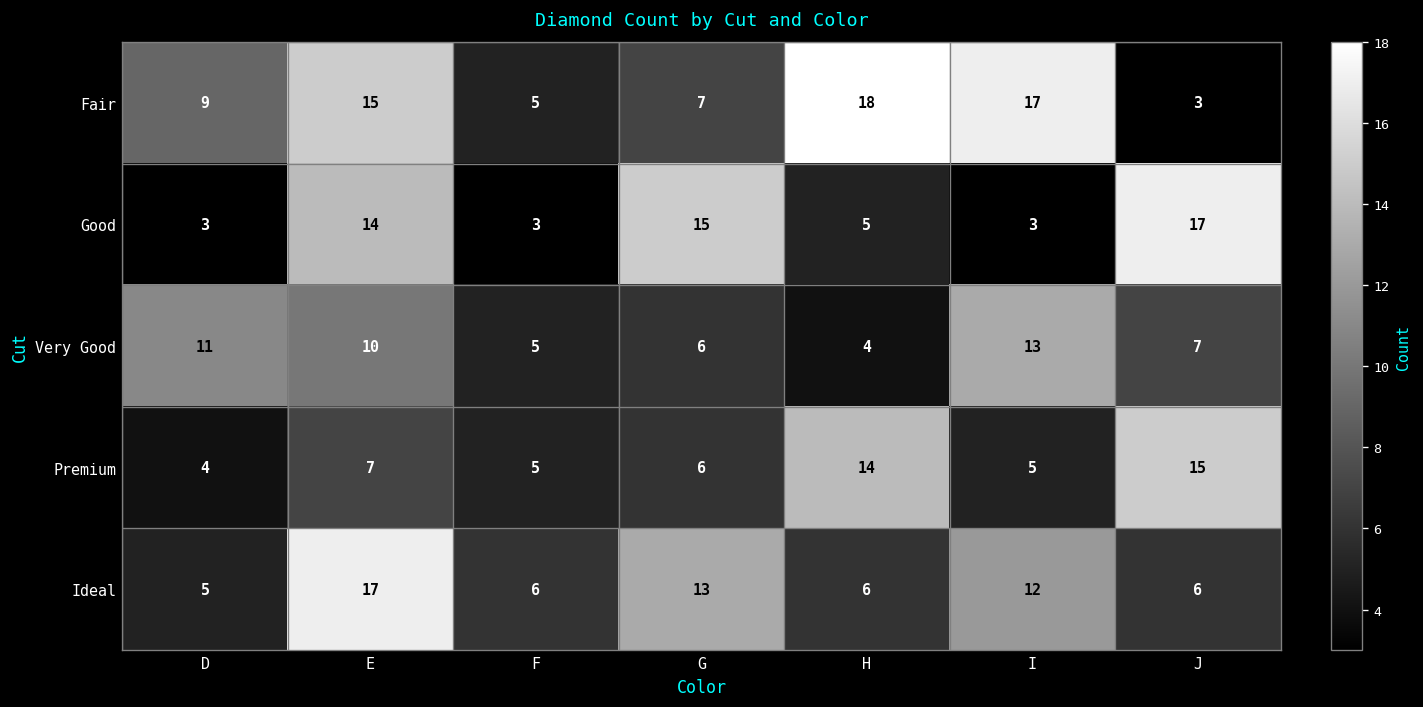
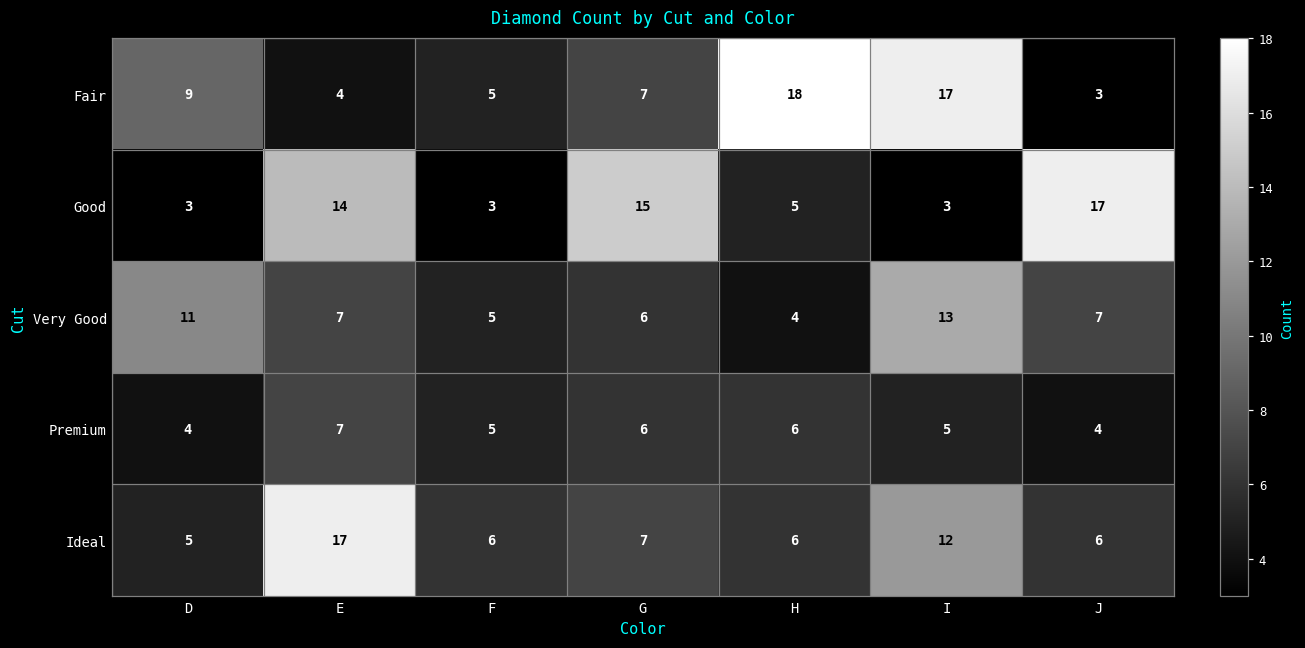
Fair, E: 15 -> 4
Very Good, E: 10 -> 7
Premium, H: 14 -> 6
Premium, J: 15 -> 4
Ideal, G: 13 -> 7
